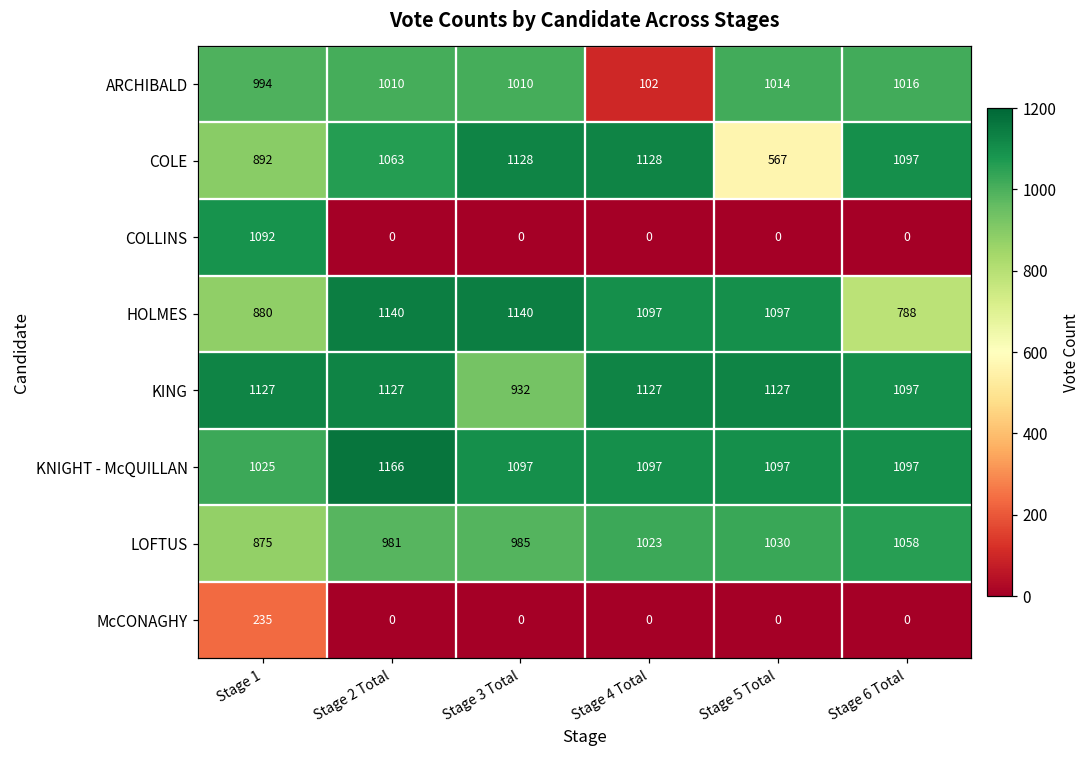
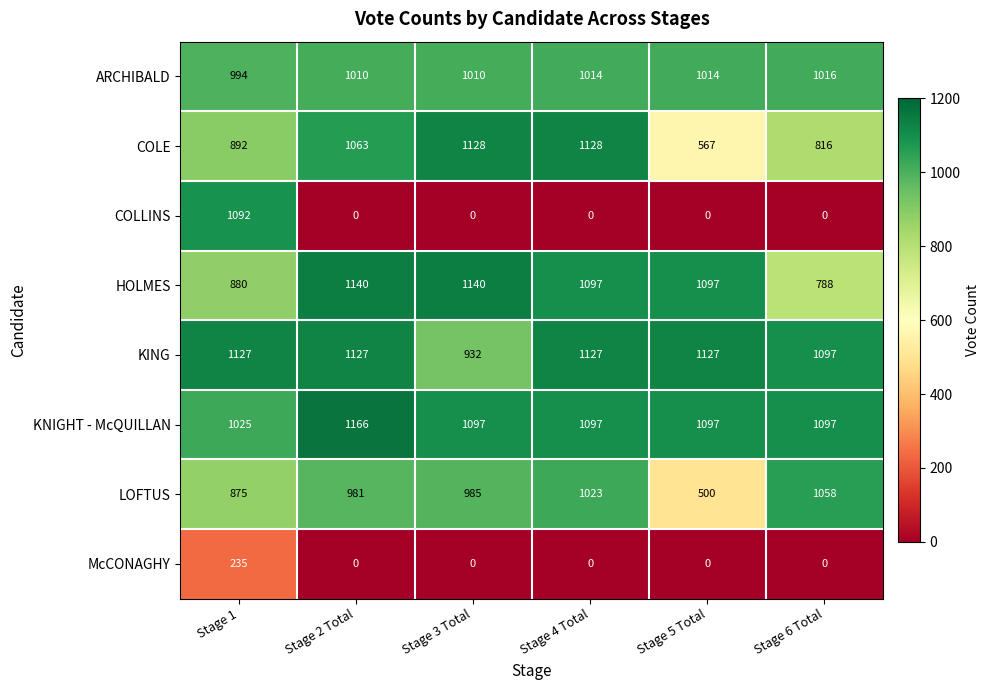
ARCHIBALD, Stage 4 Total: 102 -> 1014
COLE, Stage 6 Total: 1097 -> 816
LOFTUS, Stage 5 Total: 1030 -> 500
